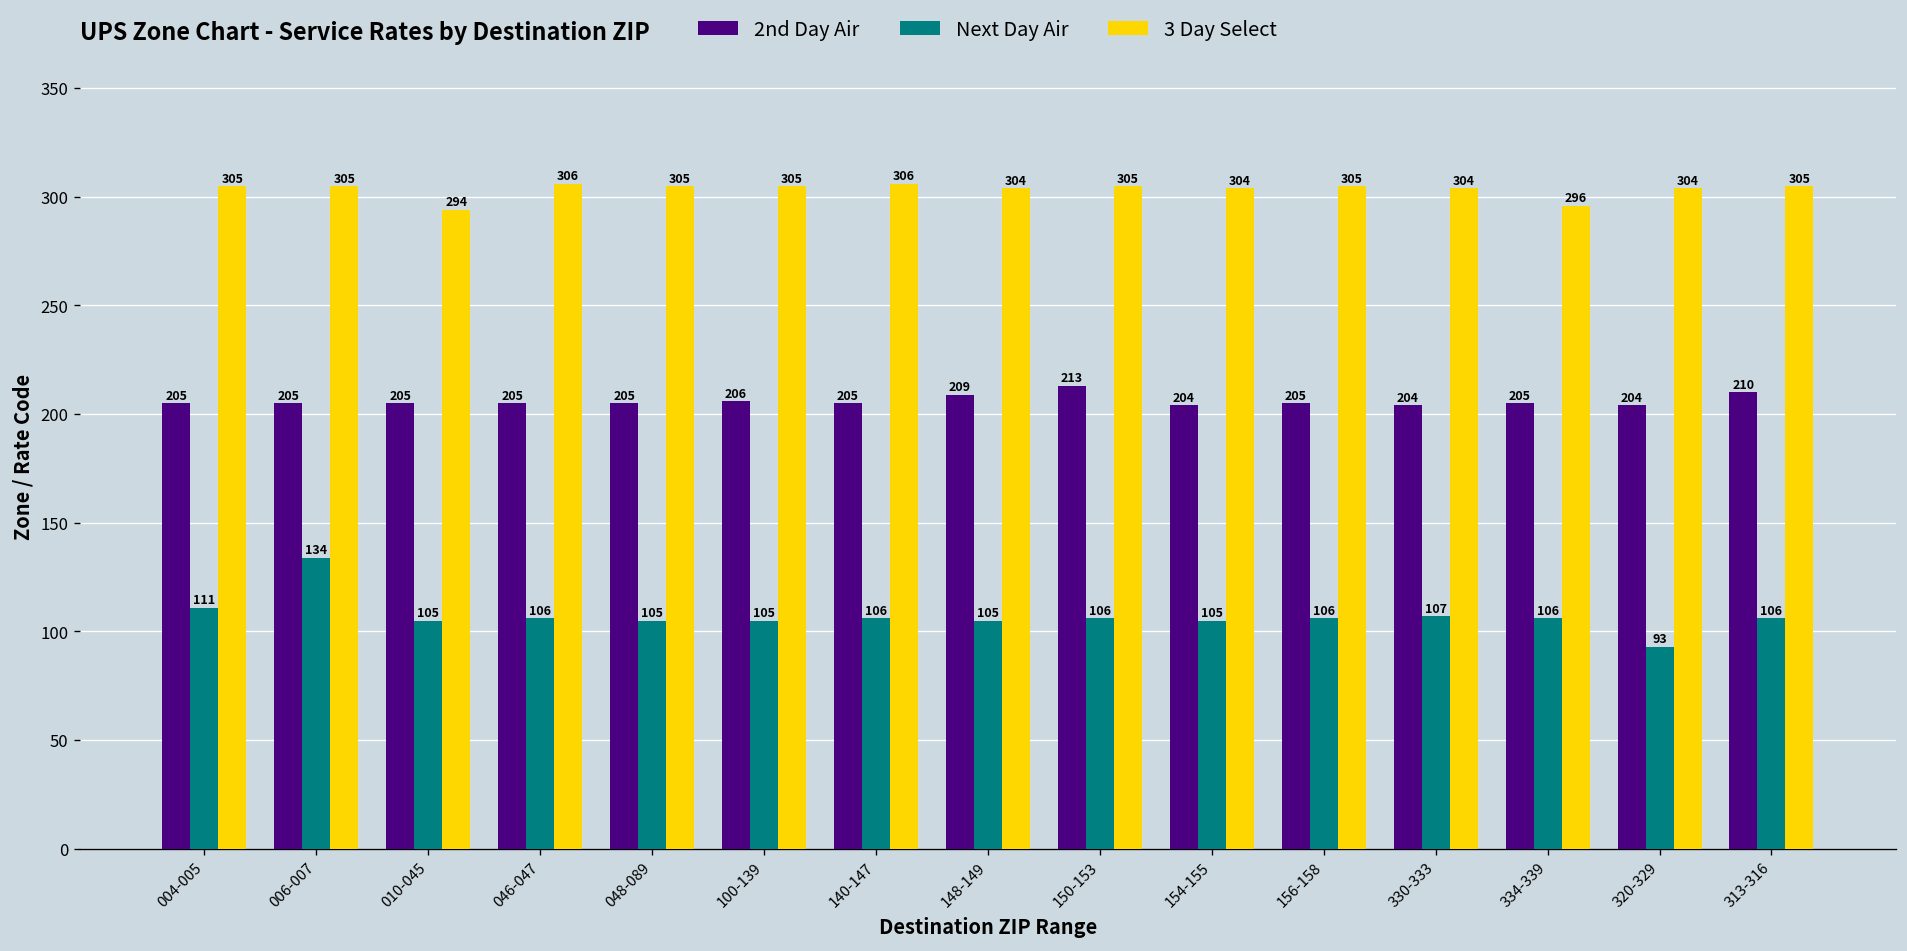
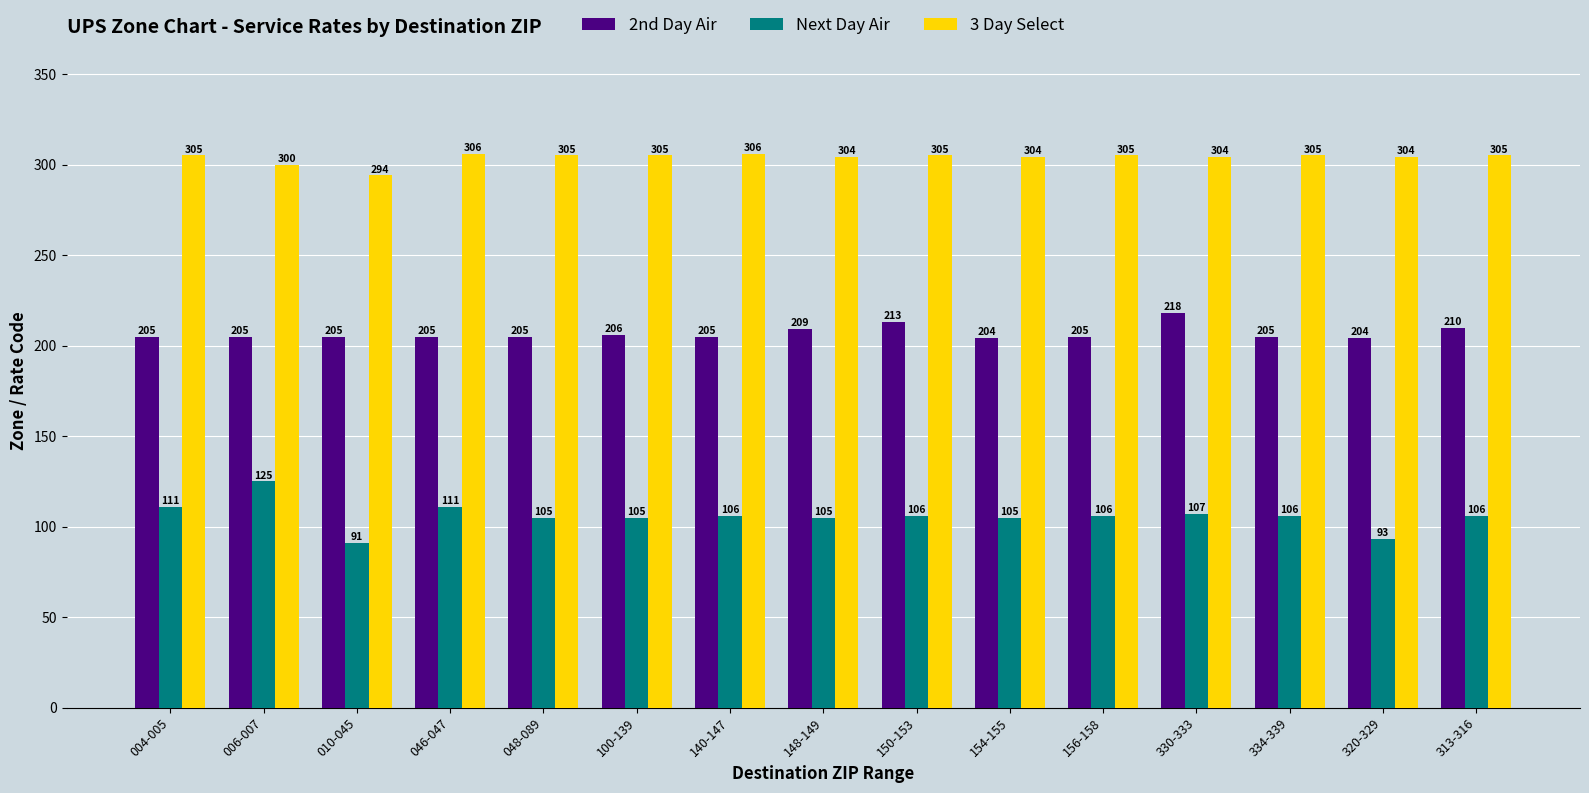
Next Day Air, 006-007: 134 -> 125
3 Day Select, 006-007: 305 -> 300
Next Day Air, 010-045: 105 -> 91
Next Day Air, 046-047: 106 -> 111
2nd Day Air, 330-333: 204 -> 218
3 Day Select, 334-339: 296 -> 305
